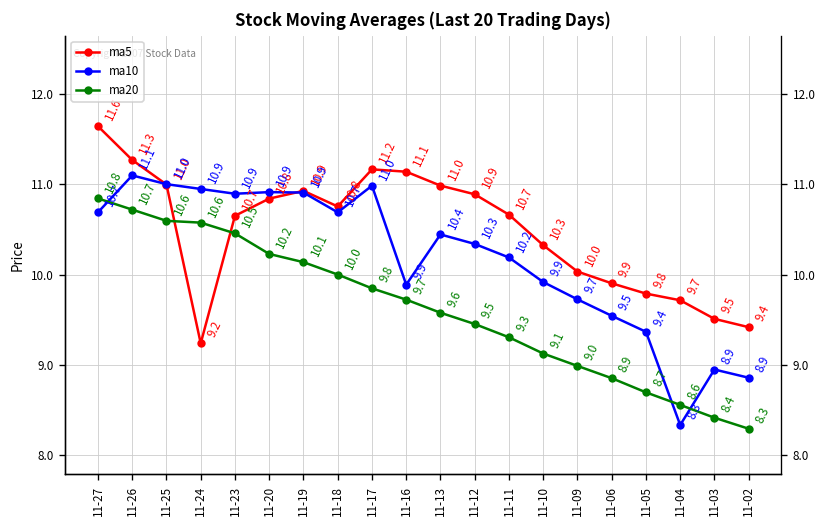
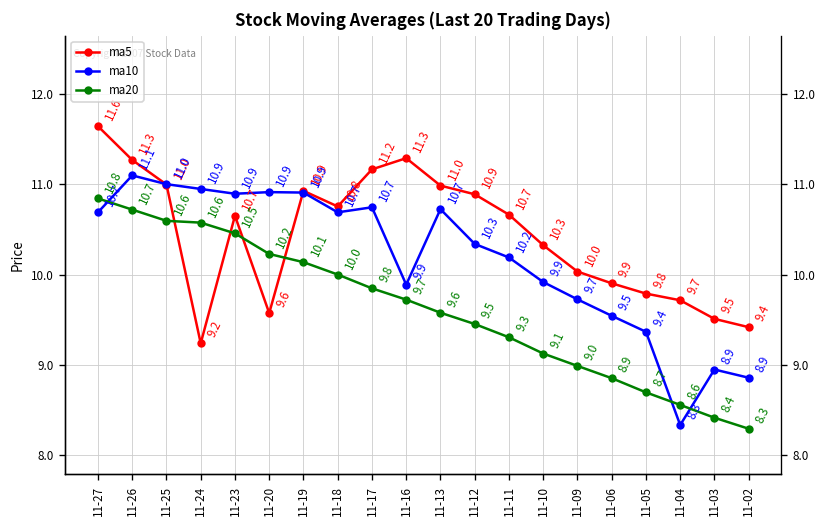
ma5, 11-20: 10.8 -> 9.6
ma10, 11-17: 11.0 -> 10.7
ma5, 11-16: 11.1 -> 11.3
ma10, 11-13: 10.4 -> 10.7
